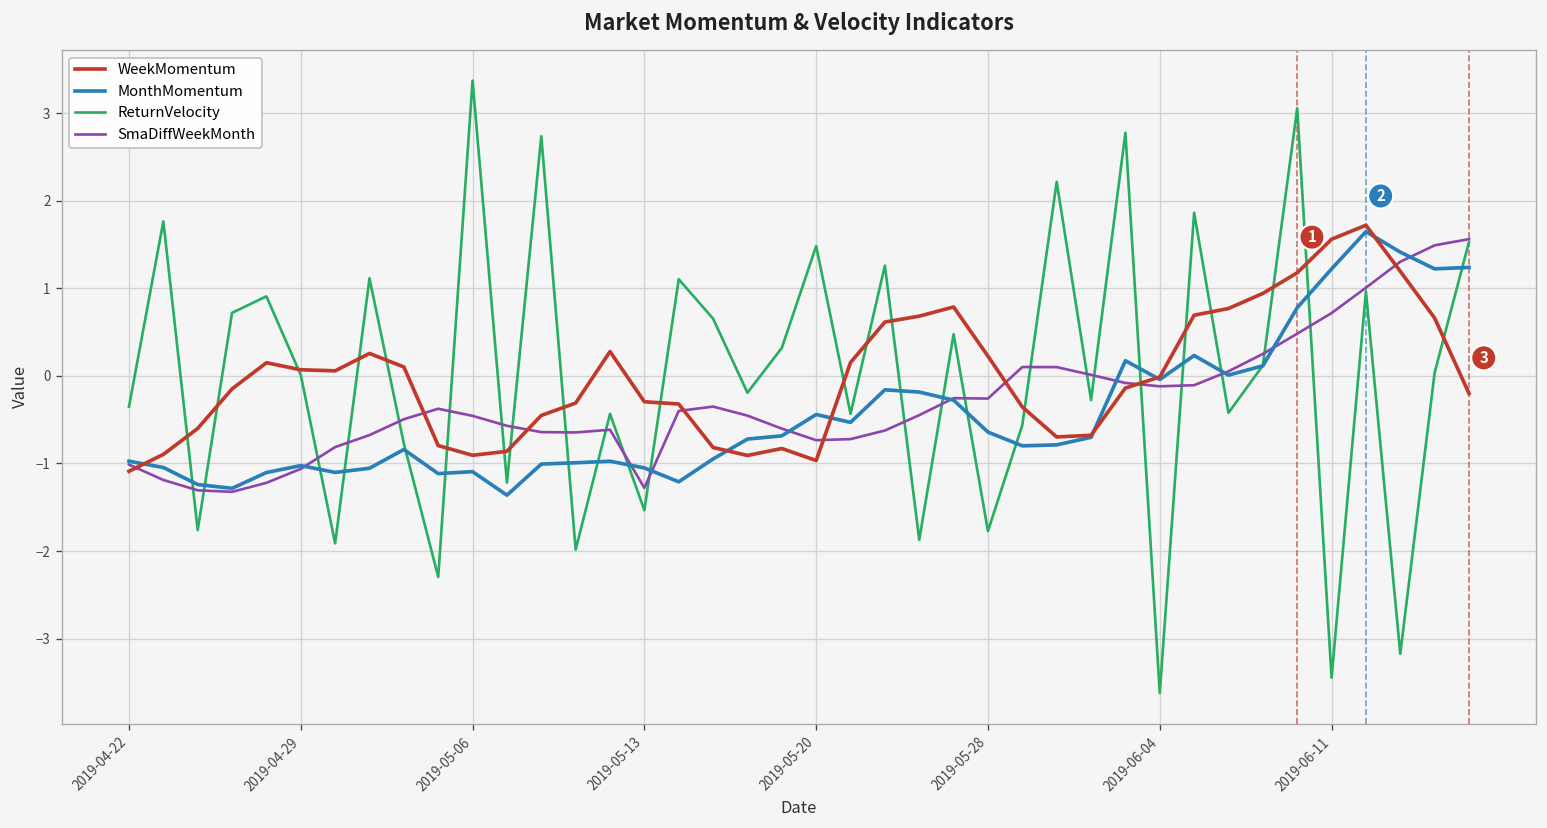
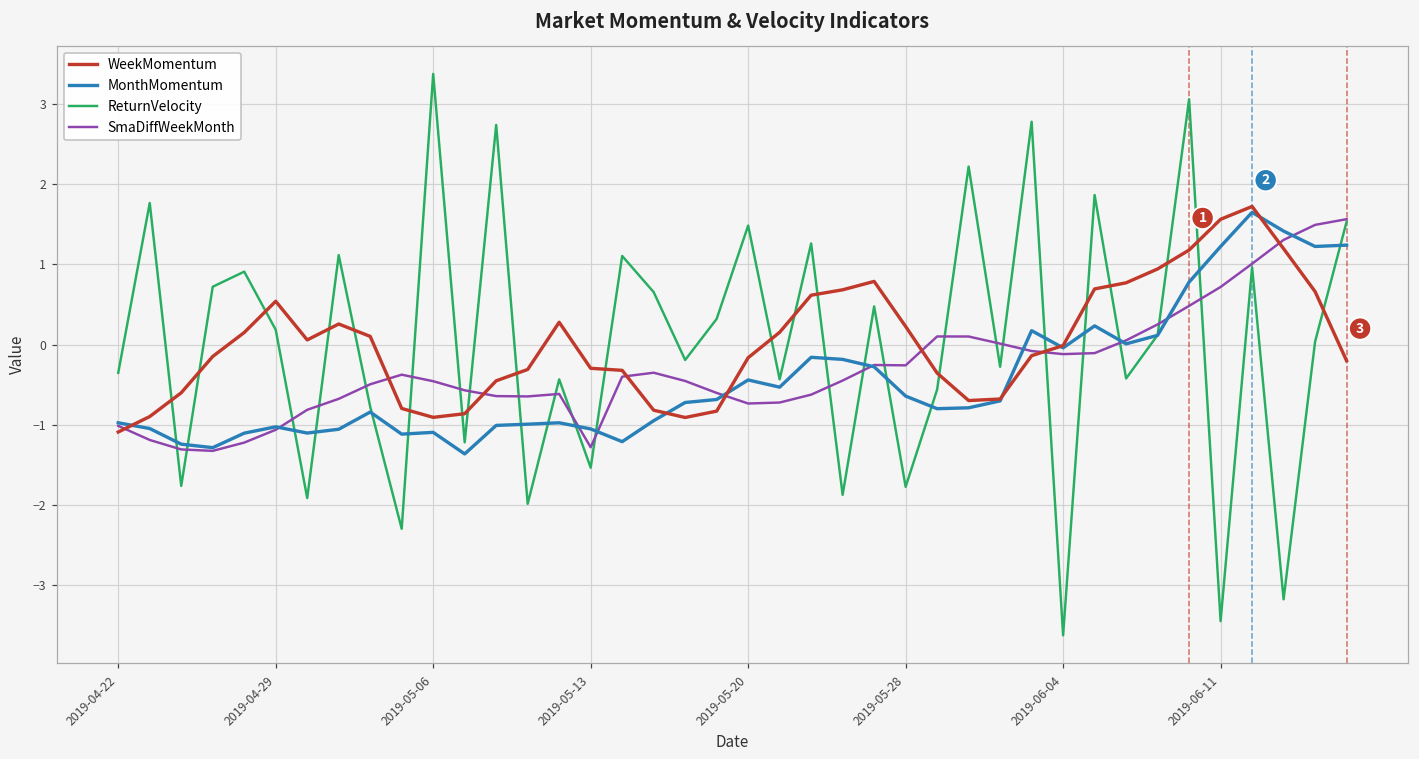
WeekMomentum, 2019-04-29: 0.1 -> 0.5
ReturnVelocity, 2019-04-29: 0.0 -> 0.2
WeekMomentum, 2019-05-20: -1.0 -> -0.2
